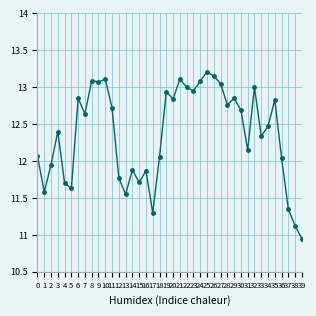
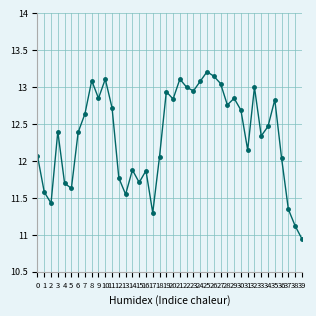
2: 12.0 -> 11.4
6: 12.9 -> 12.4
9: 13.1 -> 12.9
